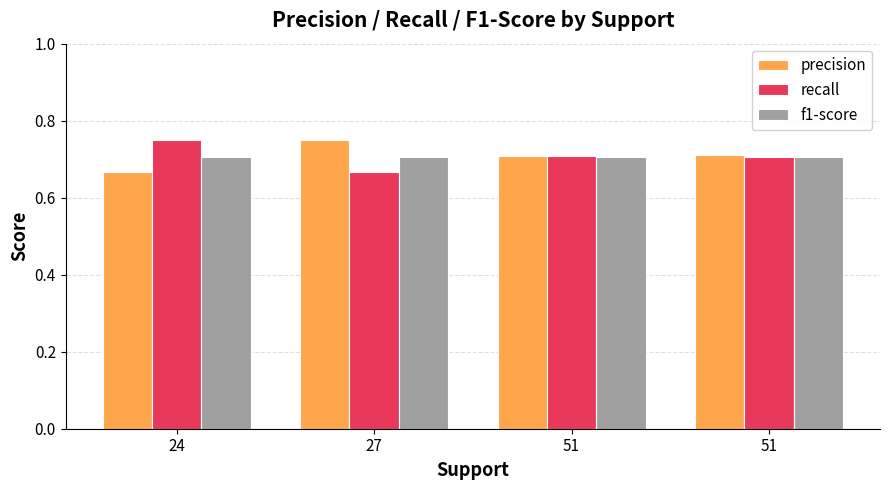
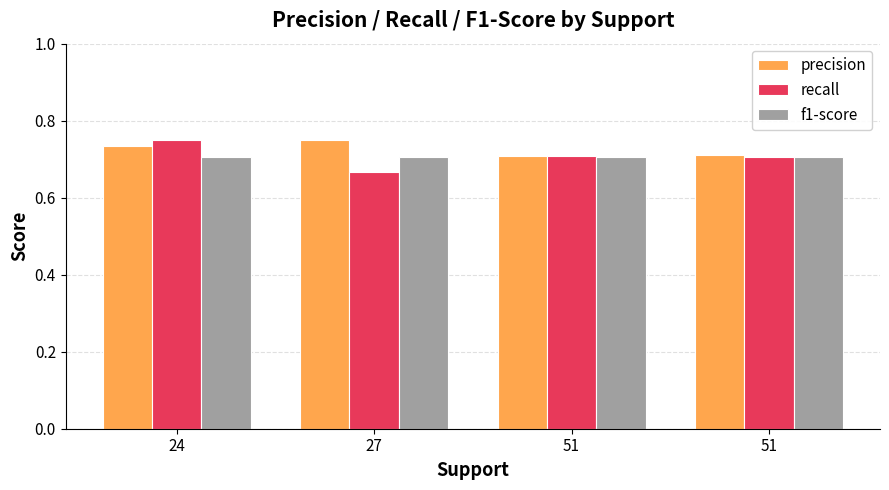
precision, 24: 0.67 -> 0.74
